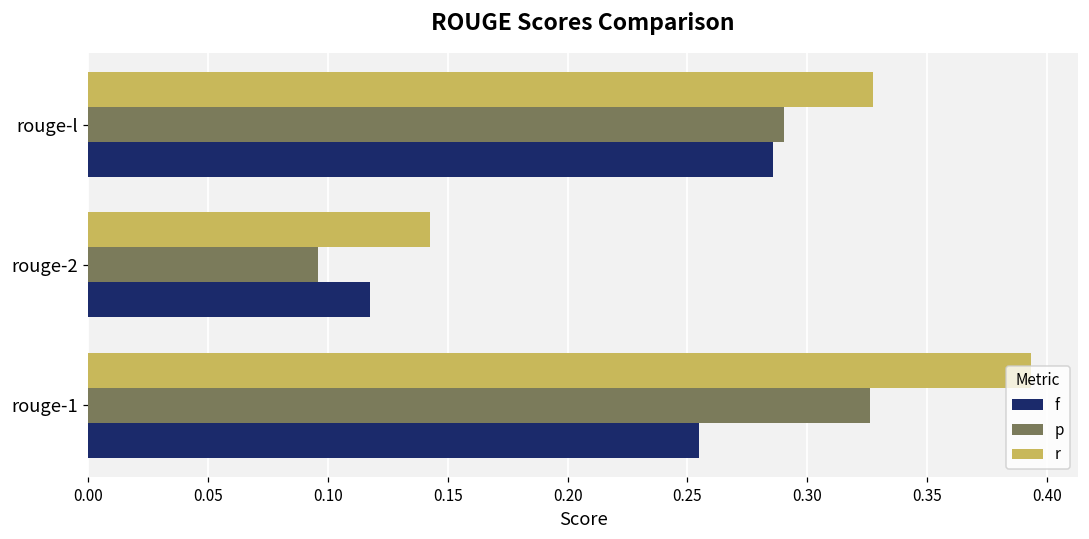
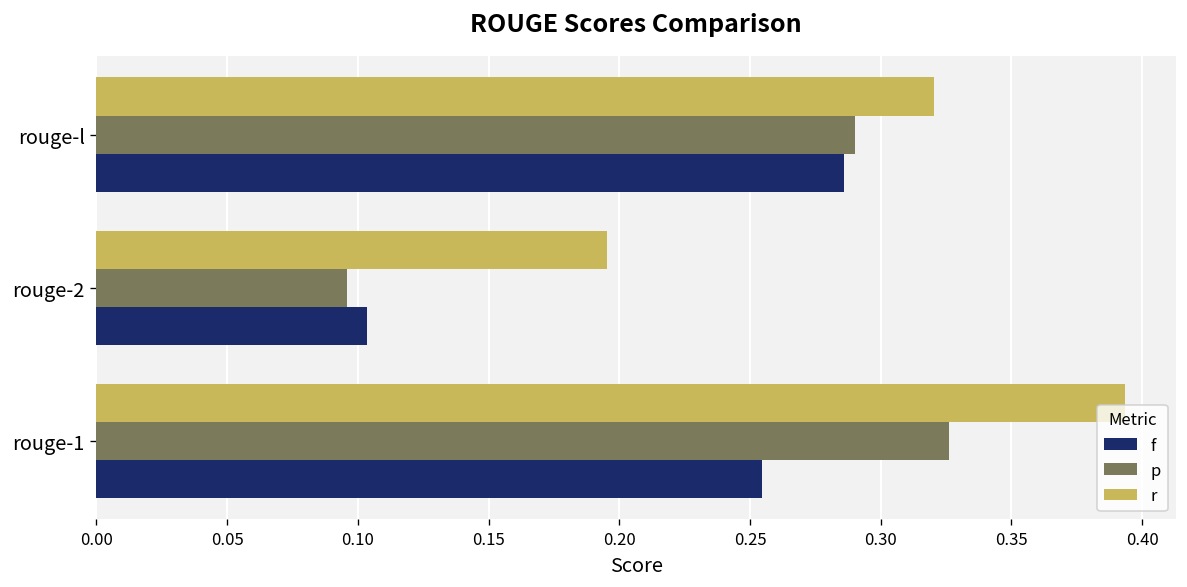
r, rouge-l: 0.327 -> 0.320
r, rouge-2: 0.143 -> 0.195
f, rouge-2: 0.117 -> 0.104
